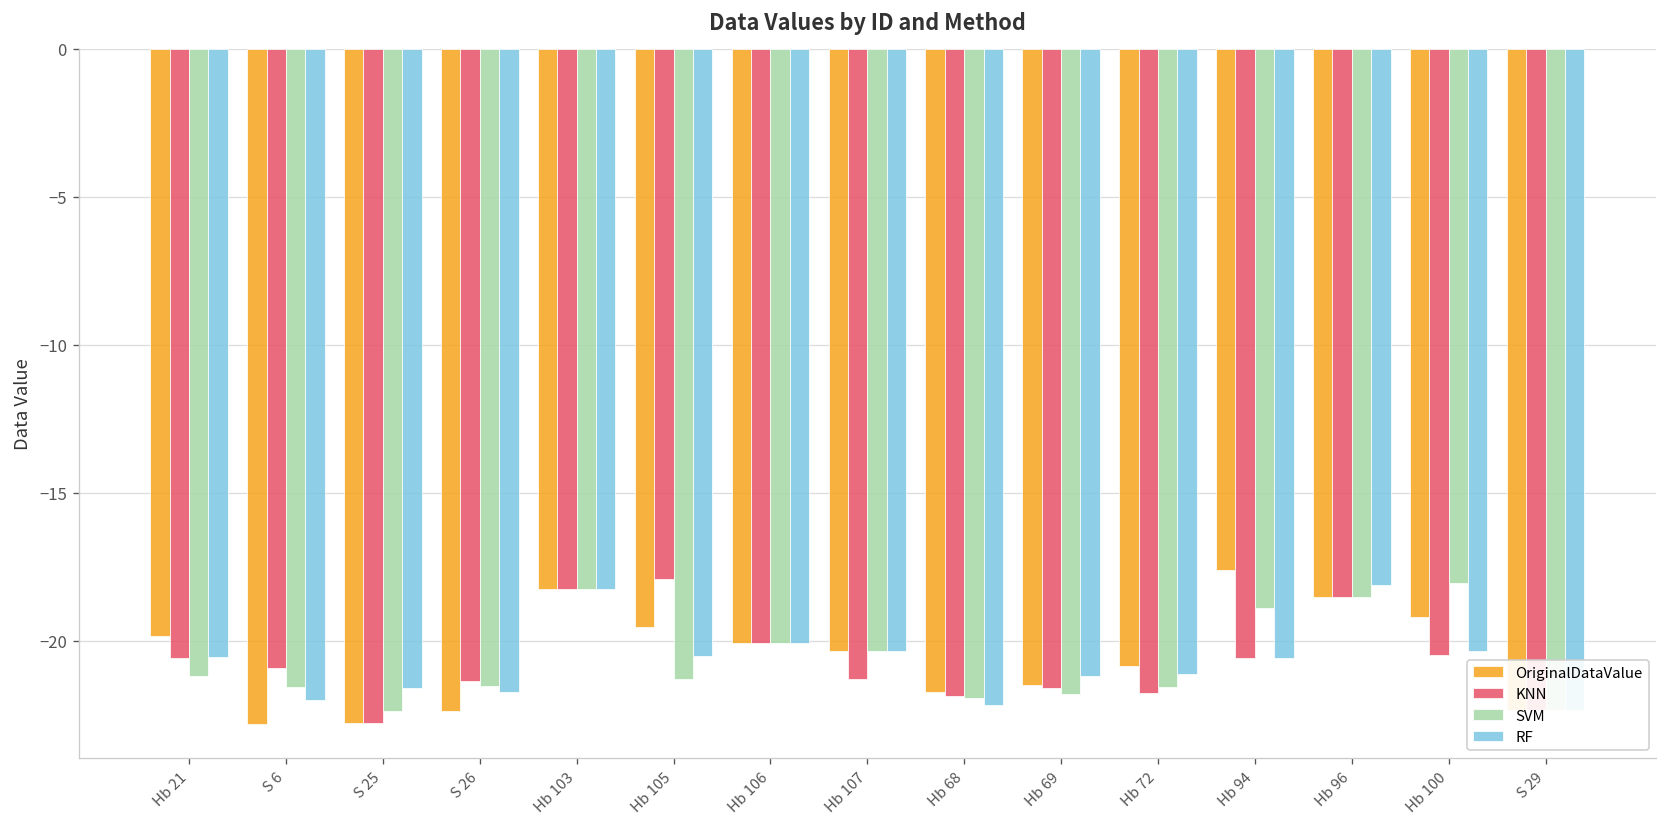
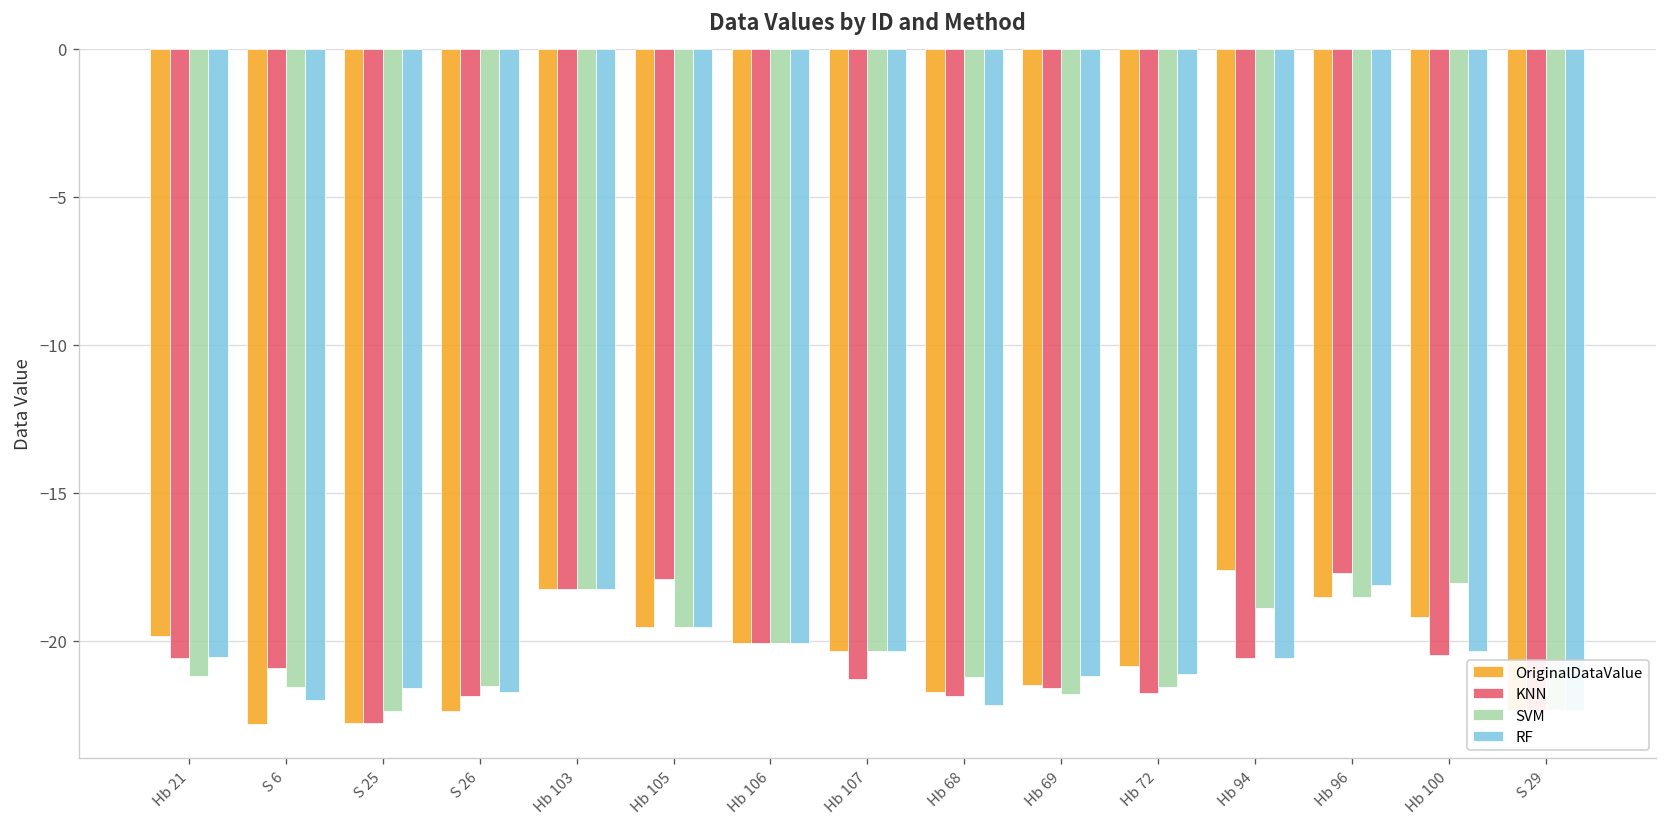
KNN, S 26: -21.3 -> -21.9
SVM, Hb 105: -21.3 -> -19.6
RF, Hb 105: -20.5 -> -19.6
SVM, Hb 68: -21.9 -> -21.2
KNN, Hb 96: -18.5 -> -17.7
